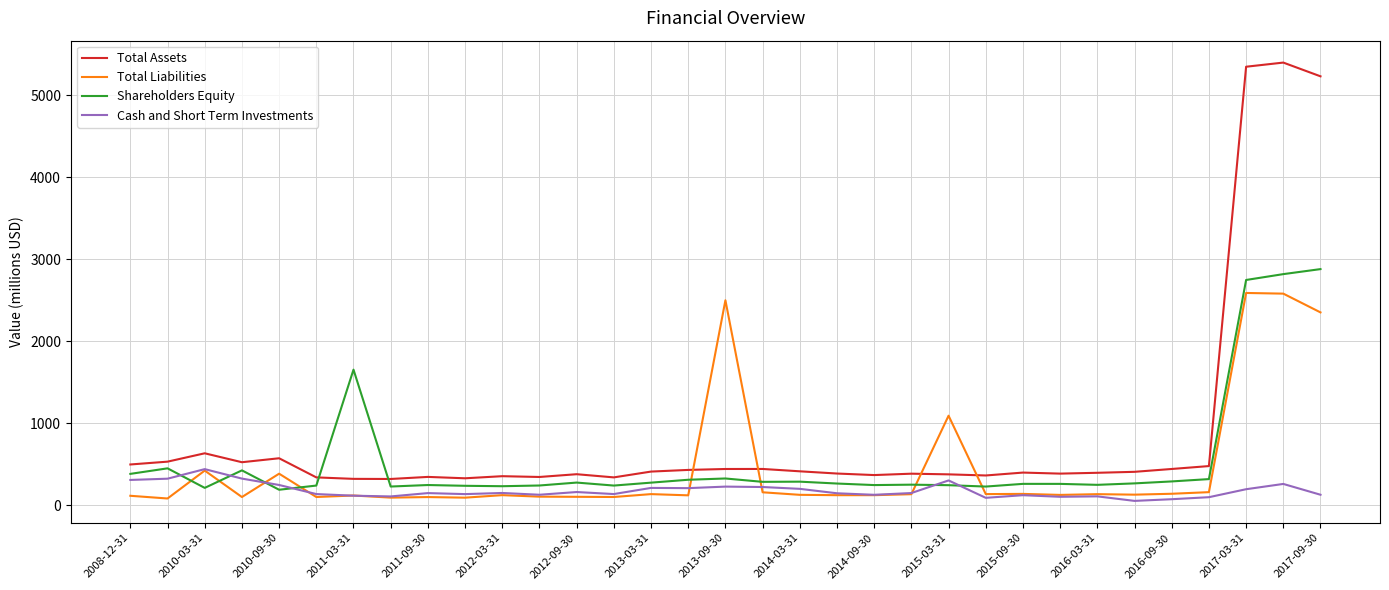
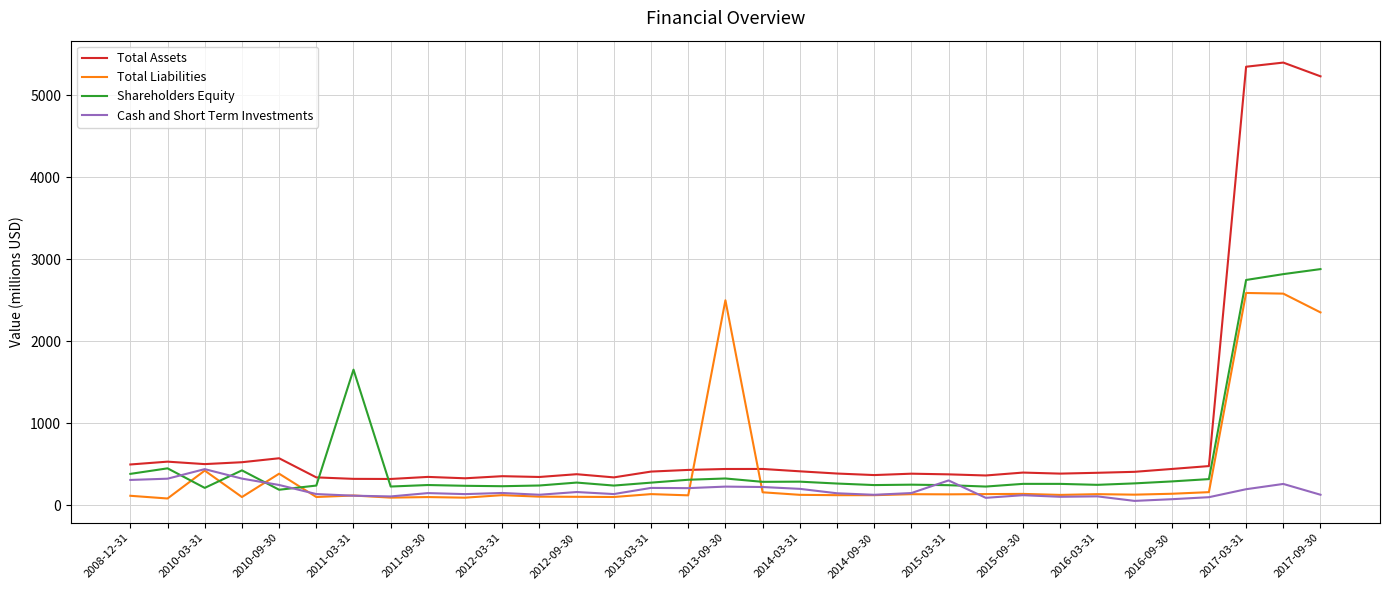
Total Assets, 2010-03-31: 600 -> 500
Total Liabilities, 2015-03-31: 1100 -> 100
